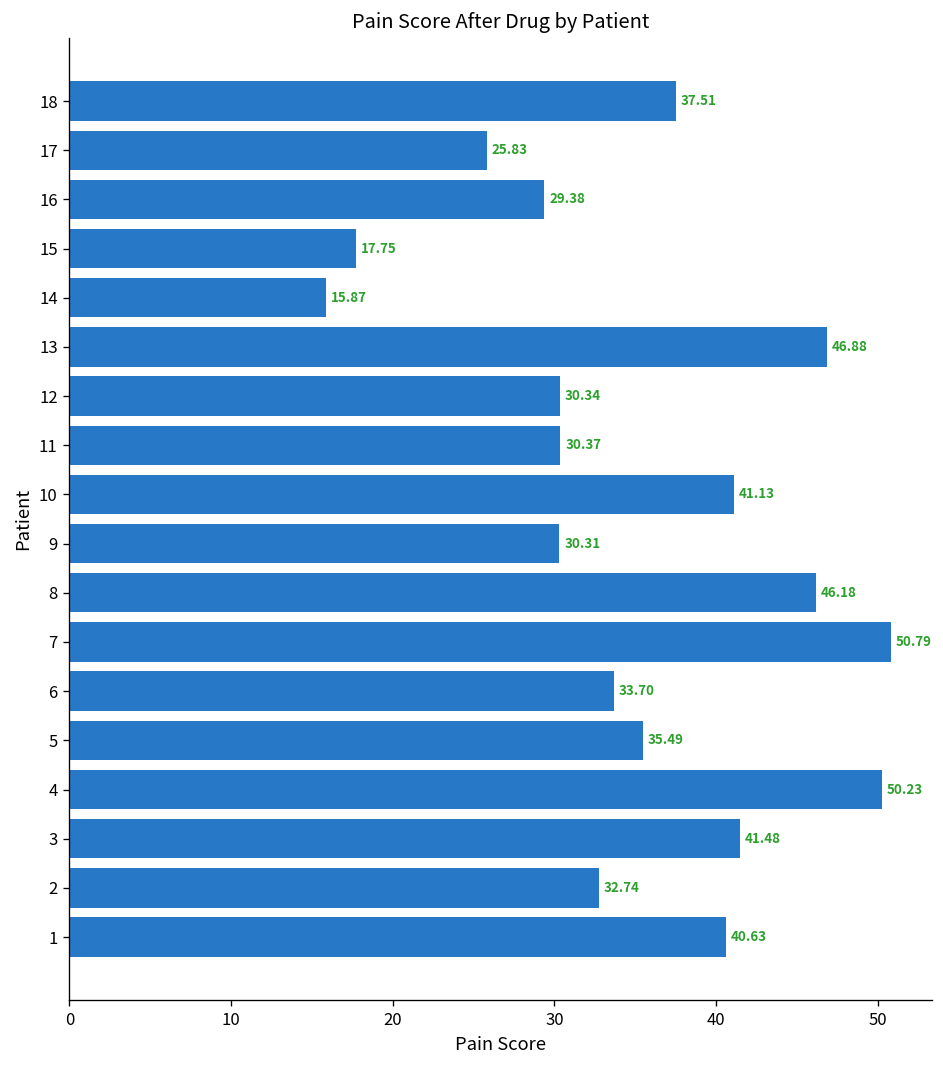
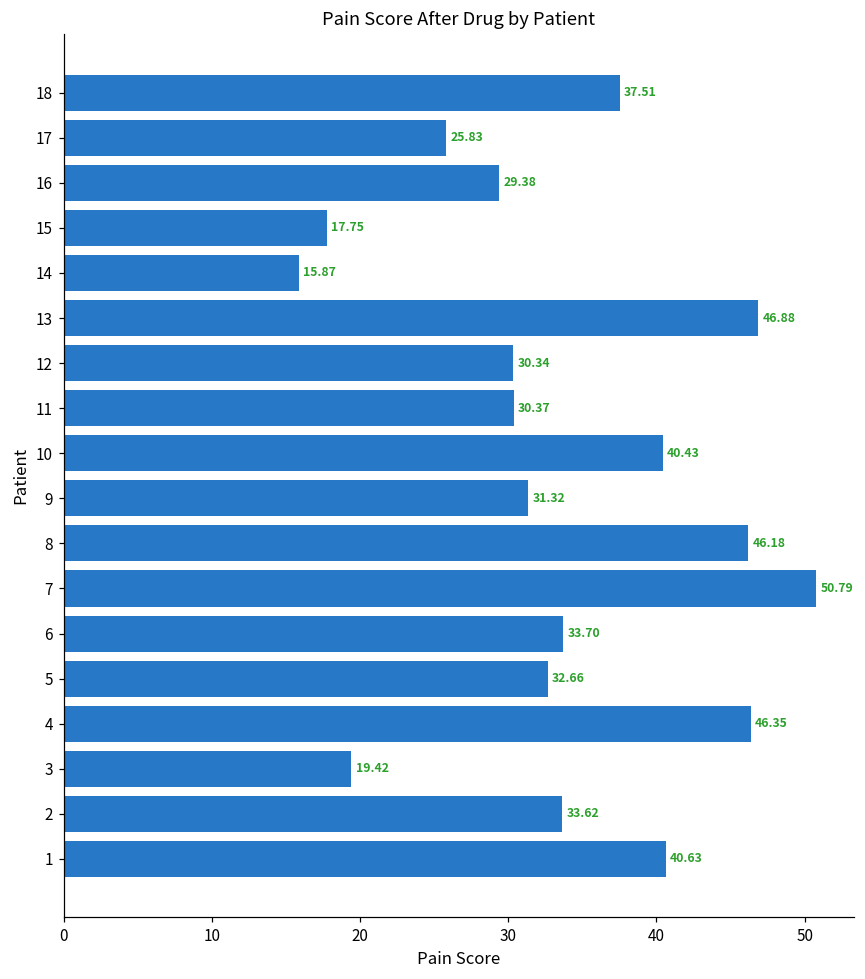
10: 41.13 -> 40.43
9: 30.31 -> 31.32
5: 35.49 -> 32.66
4: 50.23 -> 46.35
3: 41.48 -> 19.42
2: 32.74 -> 33.62
